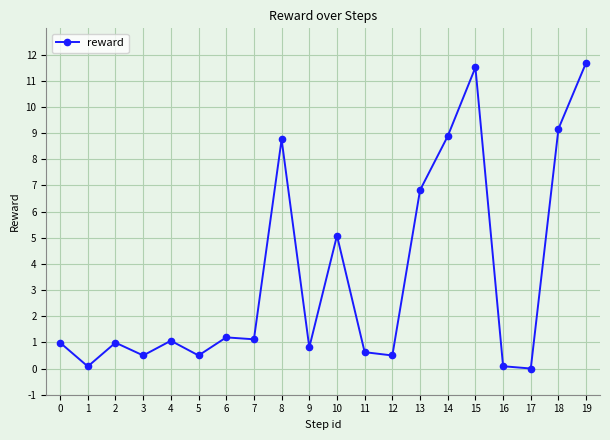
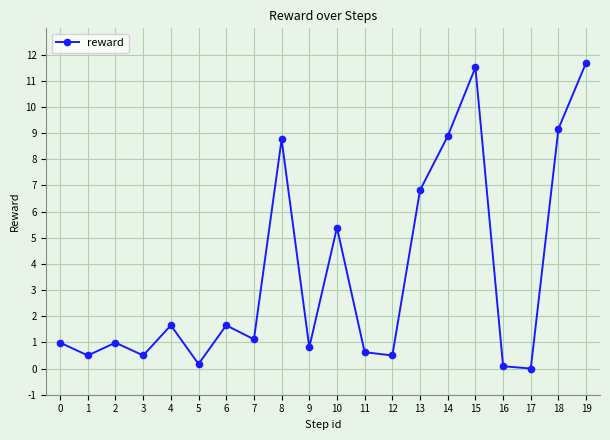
1: 0.1 -> 0.5
4: 1.1 -> 1.7
5: 0.5 -> 0.2
6: 1.2 -> 1.7
10: 5.1 -> 5.4
